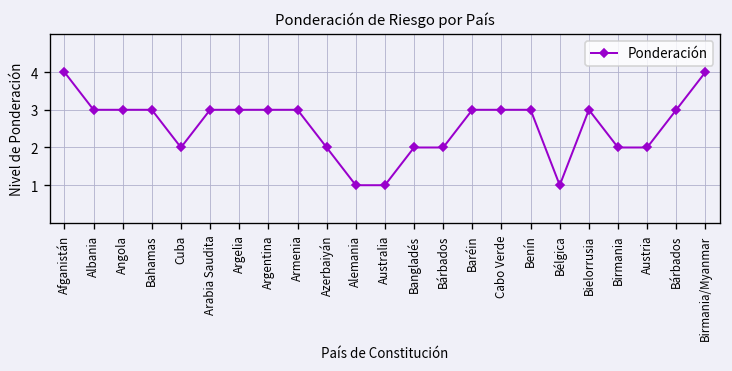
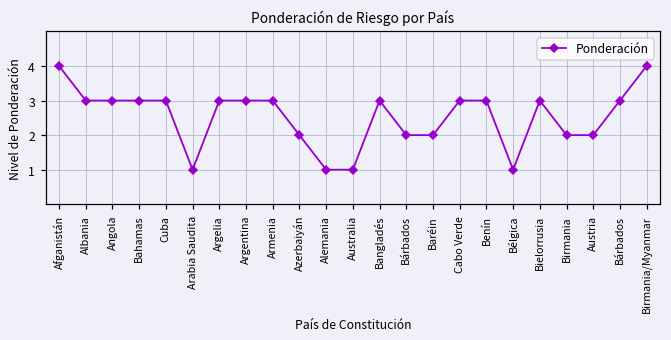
Cuba: 2 -> 3
Arabia Saudita: 3 -> 1
Bangladés: 2 -> 3
Baréin: 3 -> 2
